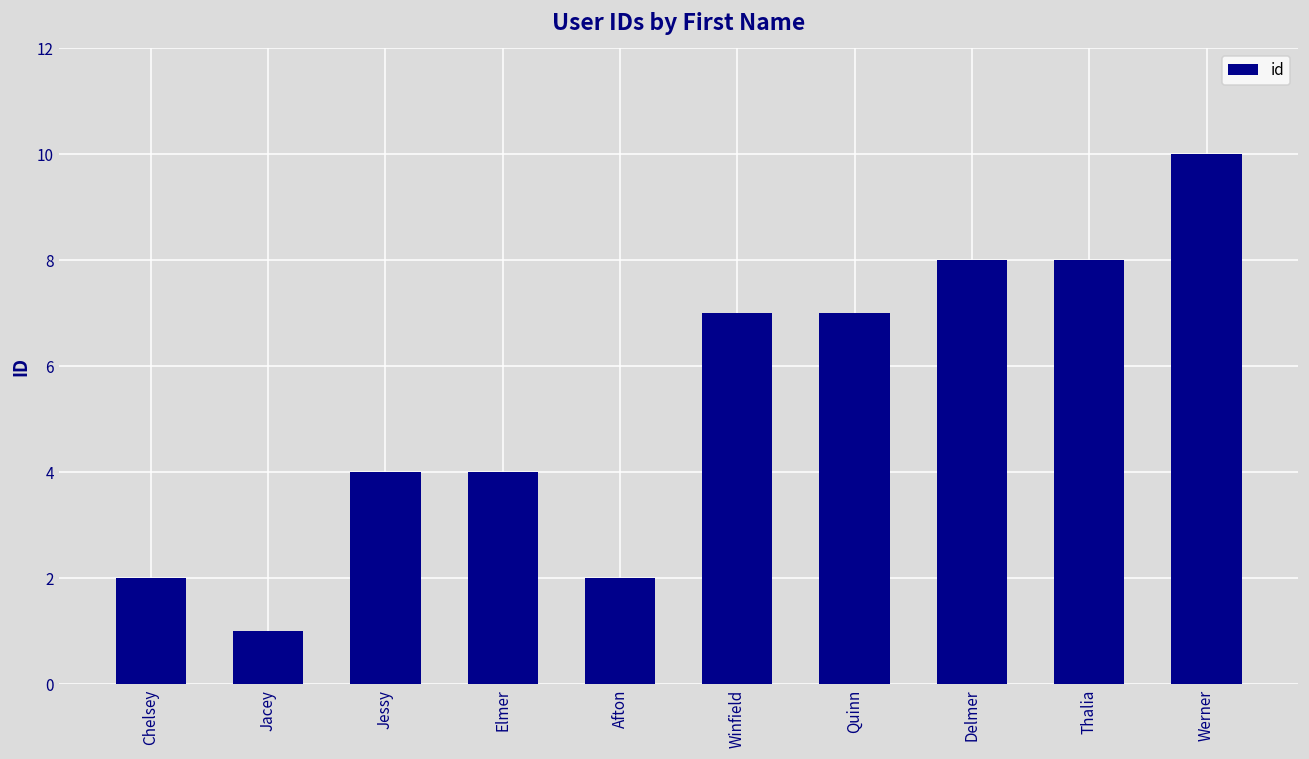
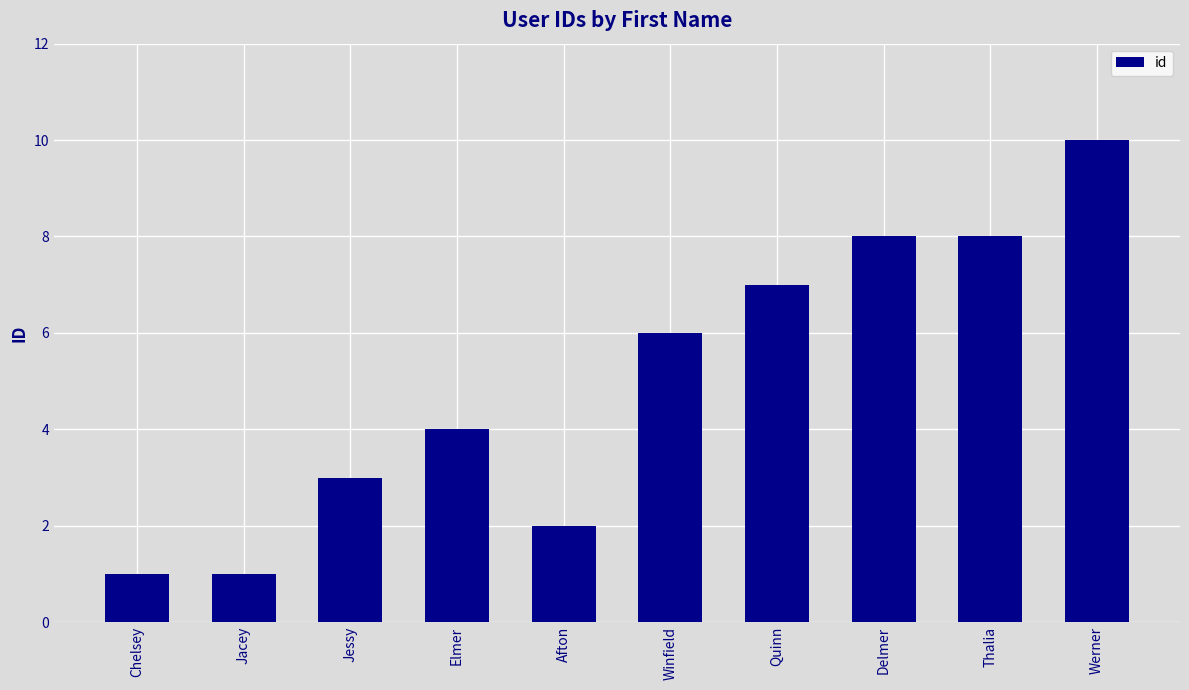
Chelsey: 2 -> 1
Jessy: 4 -> 3
Winfield: 7 -> 6
